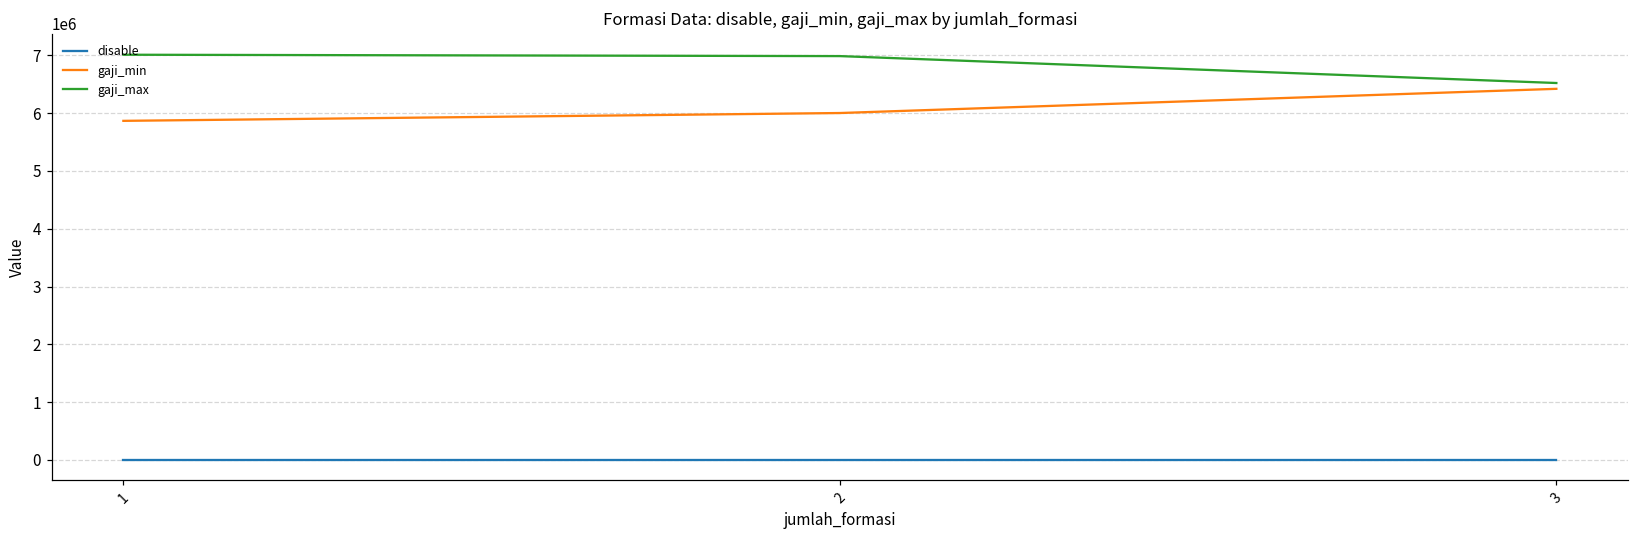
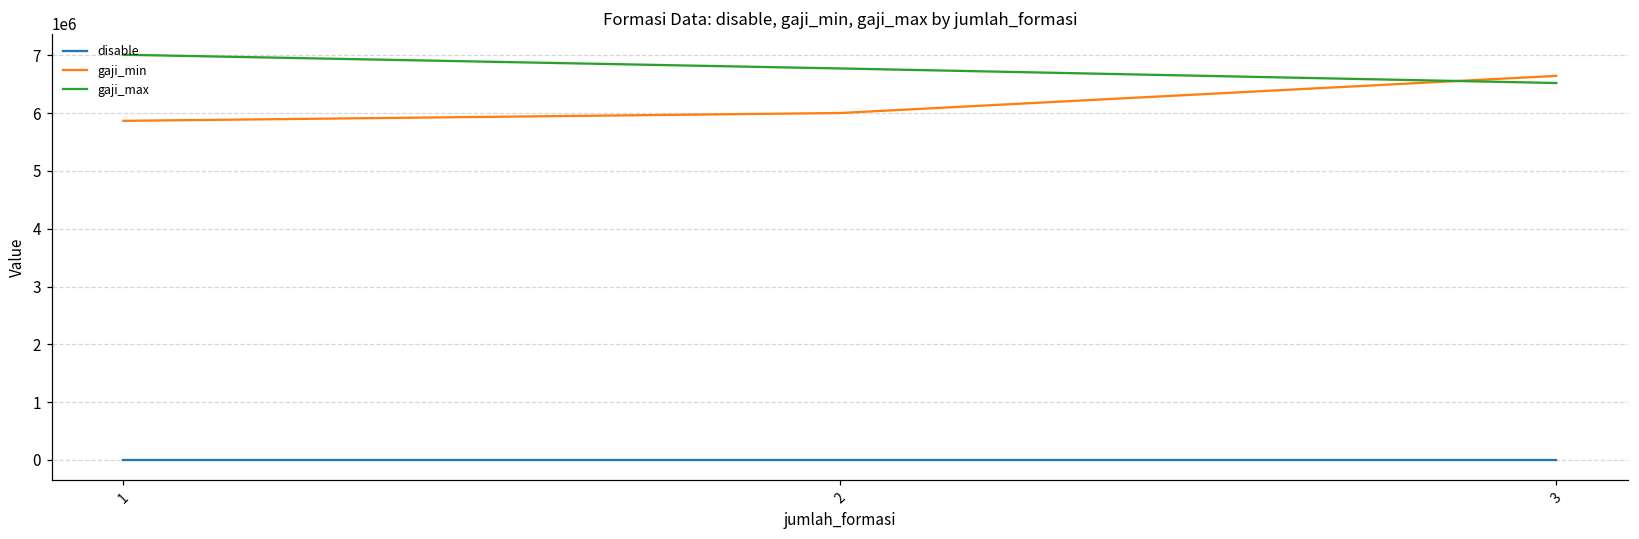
gaji_max, 2: 7000000 -> 6800000
gaji_min, 3: 6400000 -> 6600000
